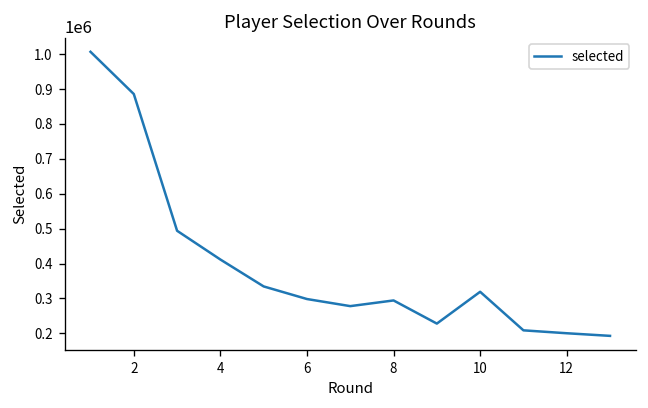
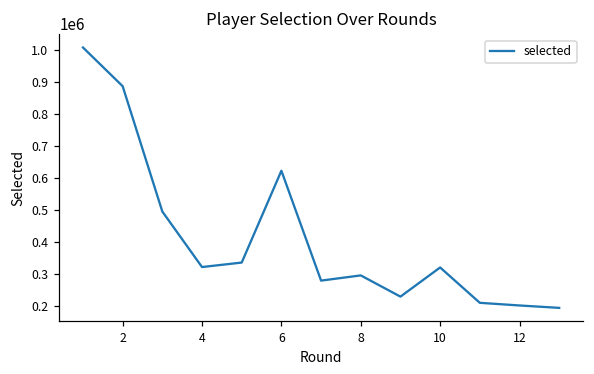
4: 410000 -> 320000
6: 300000 -> 620000
